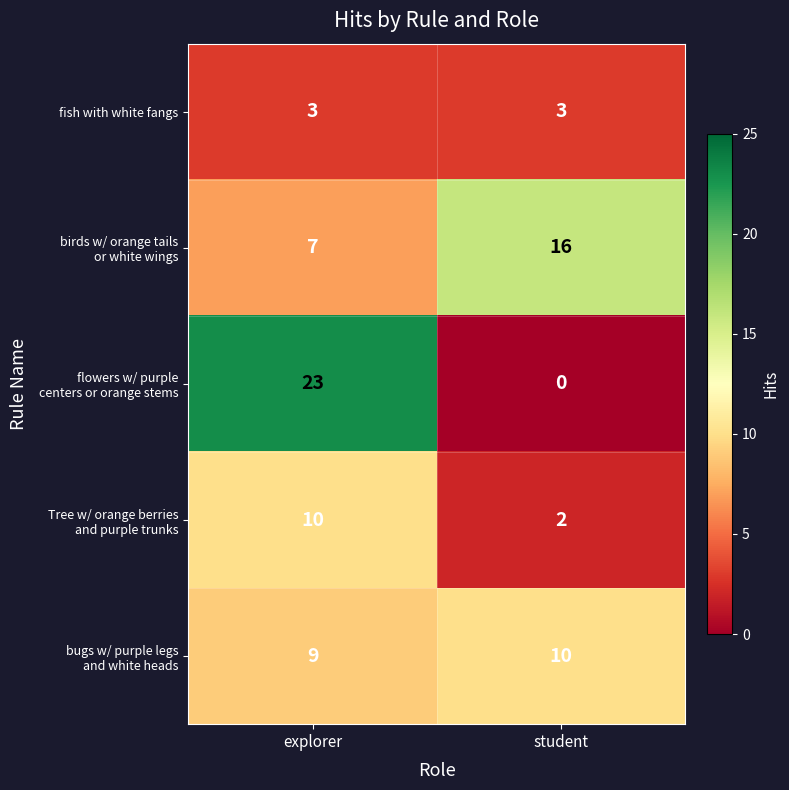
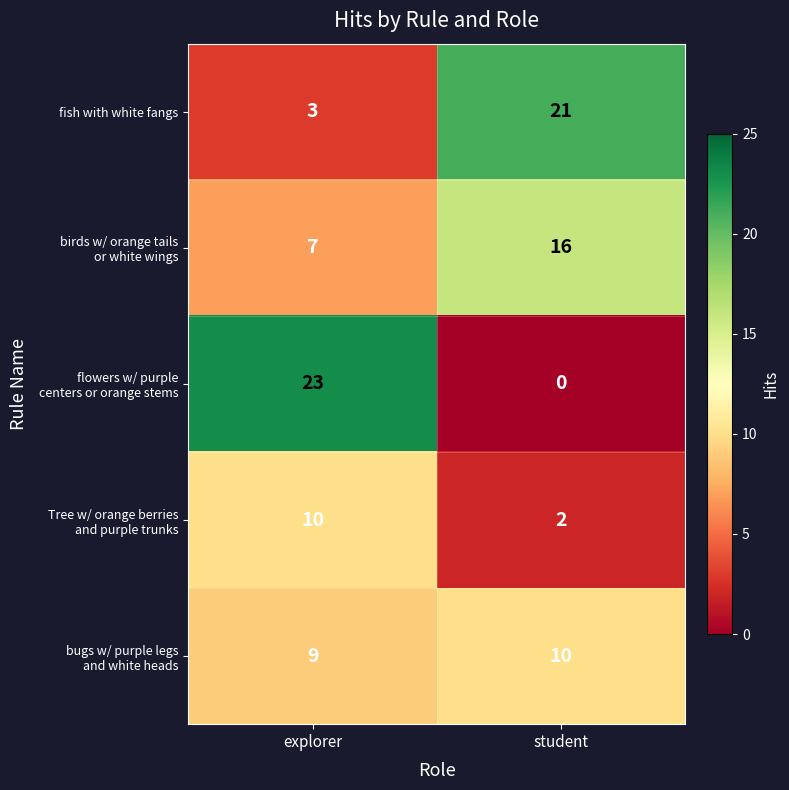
fish with white fangs, student: 3 -> 21
